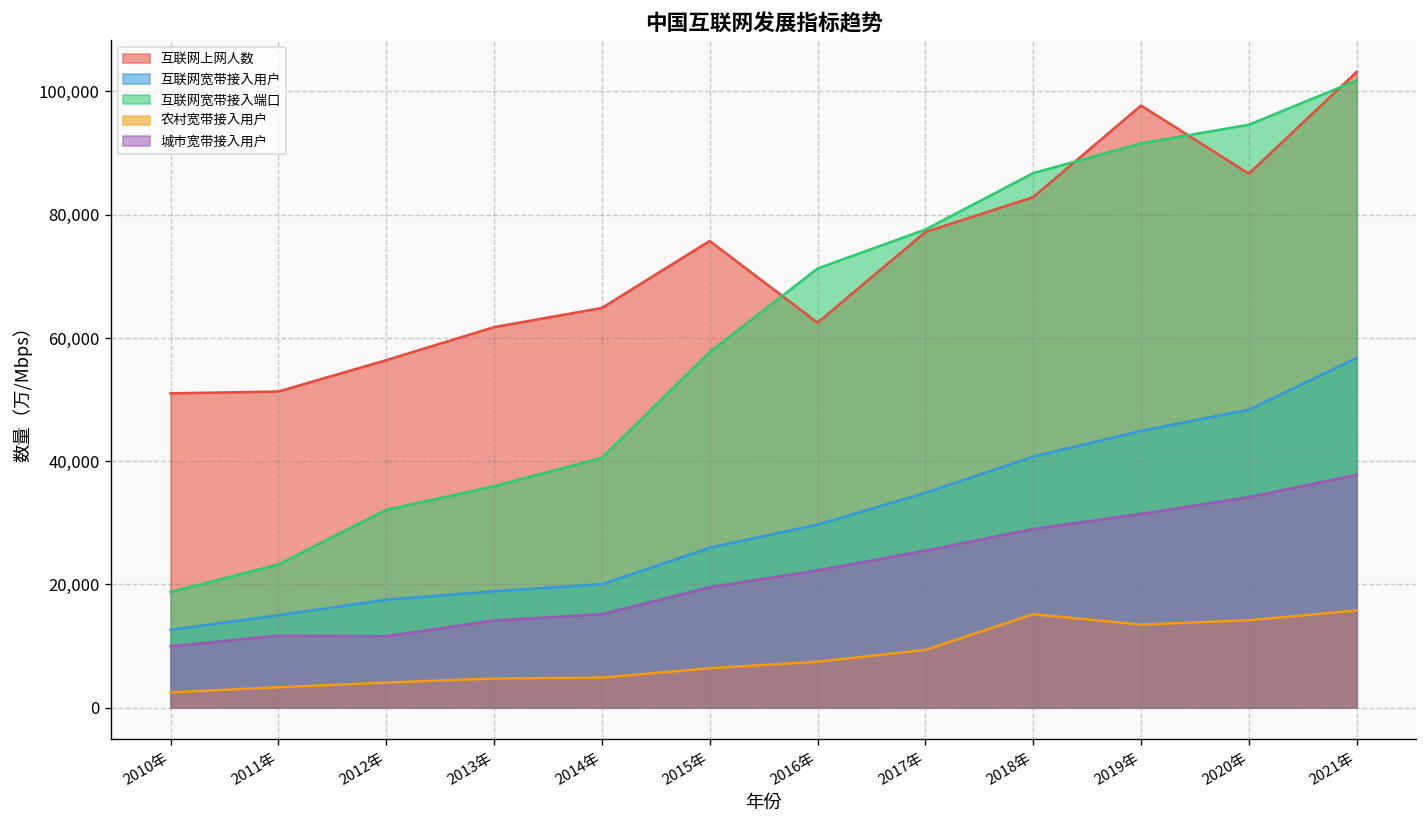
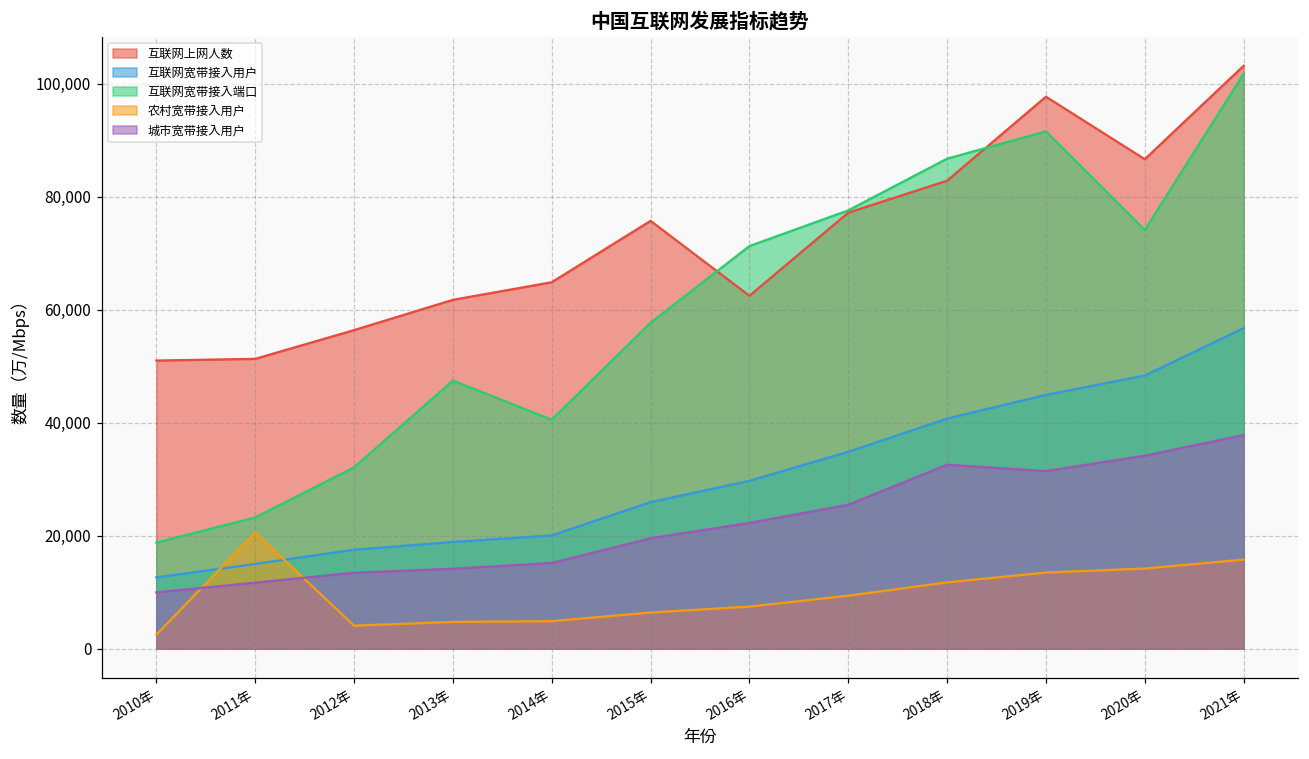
农村宽带接入用户, 2011年: 3,000 -> 21,000
城市宽带接入用户, 2012年: 12,000 -> 13,000
互联网宽带接入端口, 2013年: 36,000 -> 47,000
农村宽带接入用户, 2018年: 15,000 -> 12,000
城市宽带接入用户, 2018年: 29,000 -> 33,000
互联网宽带接入端口, 2020年: 95,000 -> 74,000
